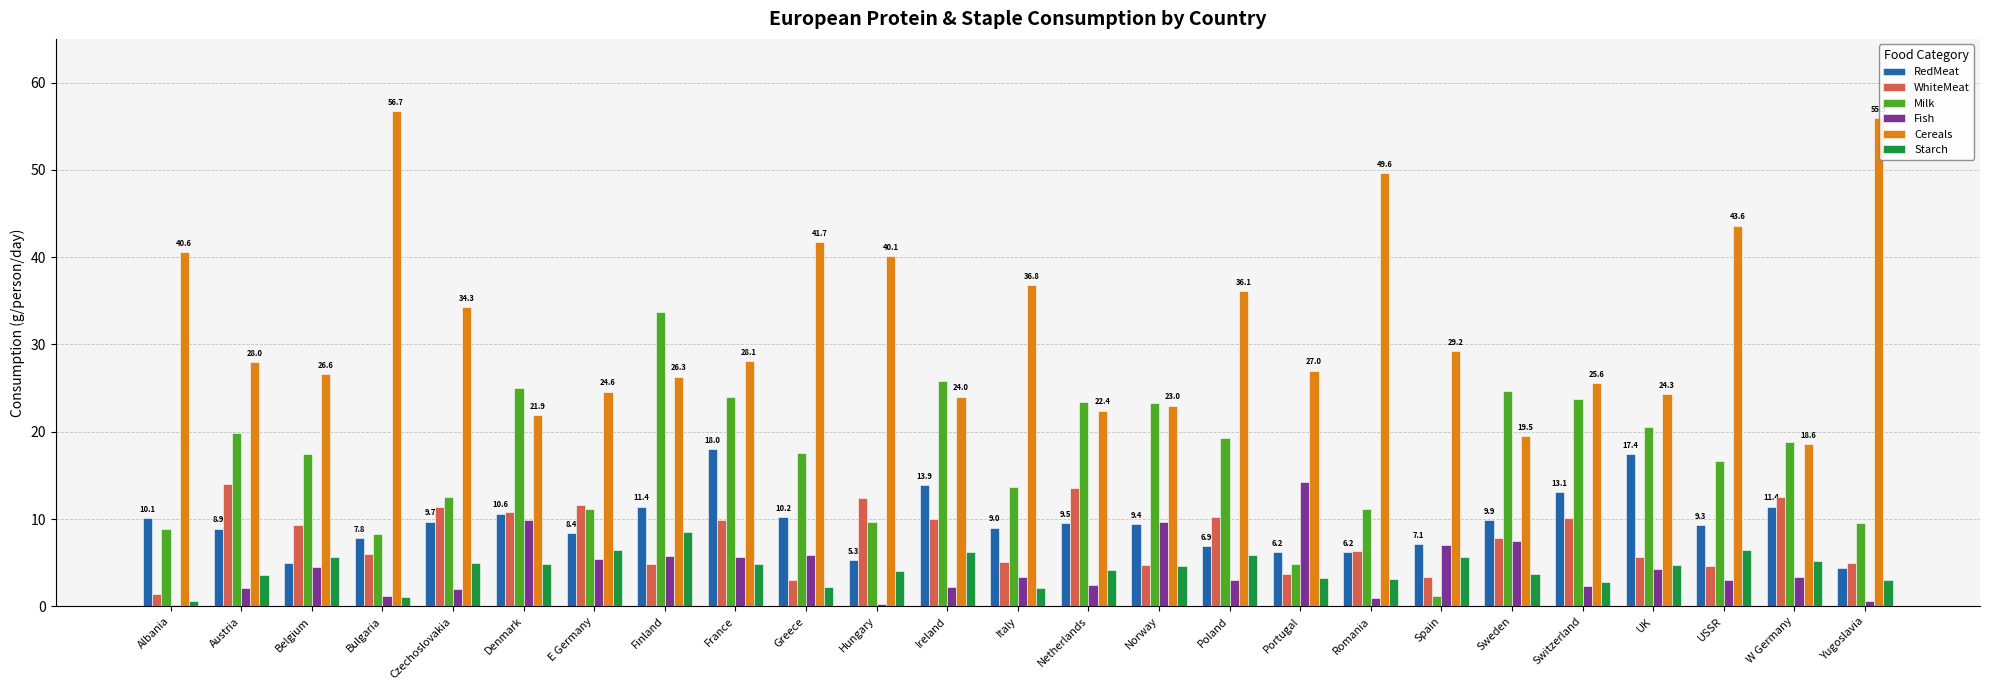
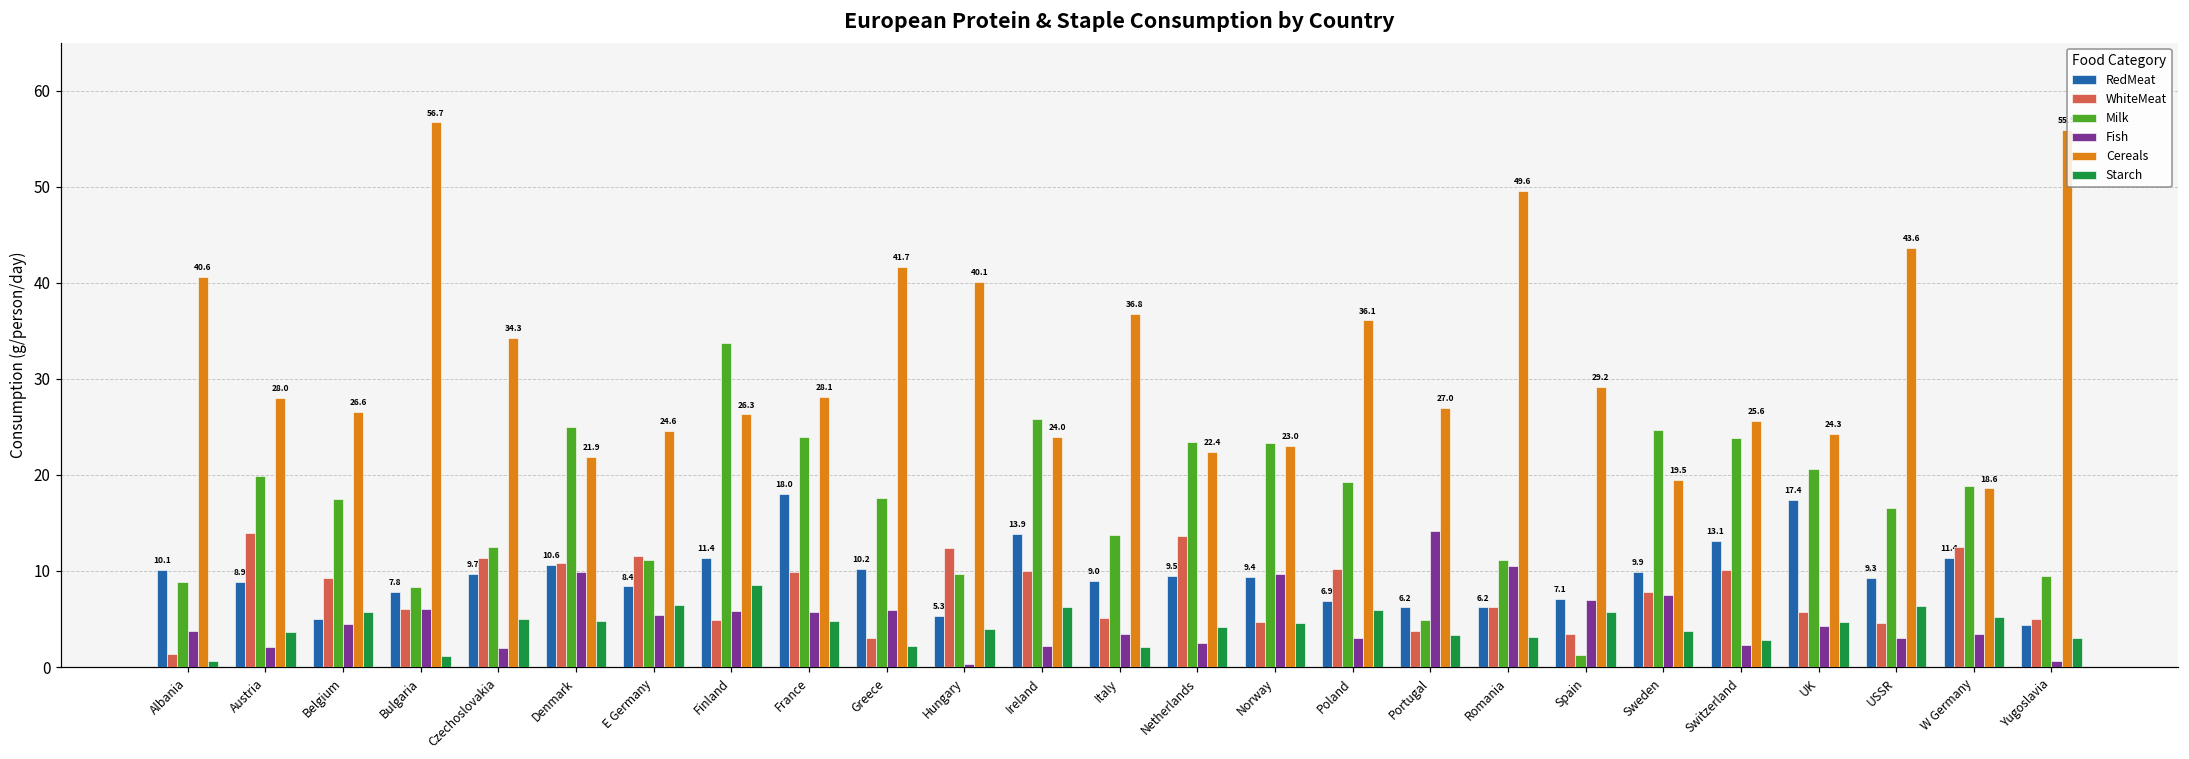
Fish, Albania: 0 -> 4
Fish, Bulgaria: 1 -> 6
Fish, Romania: 1 -> 11
